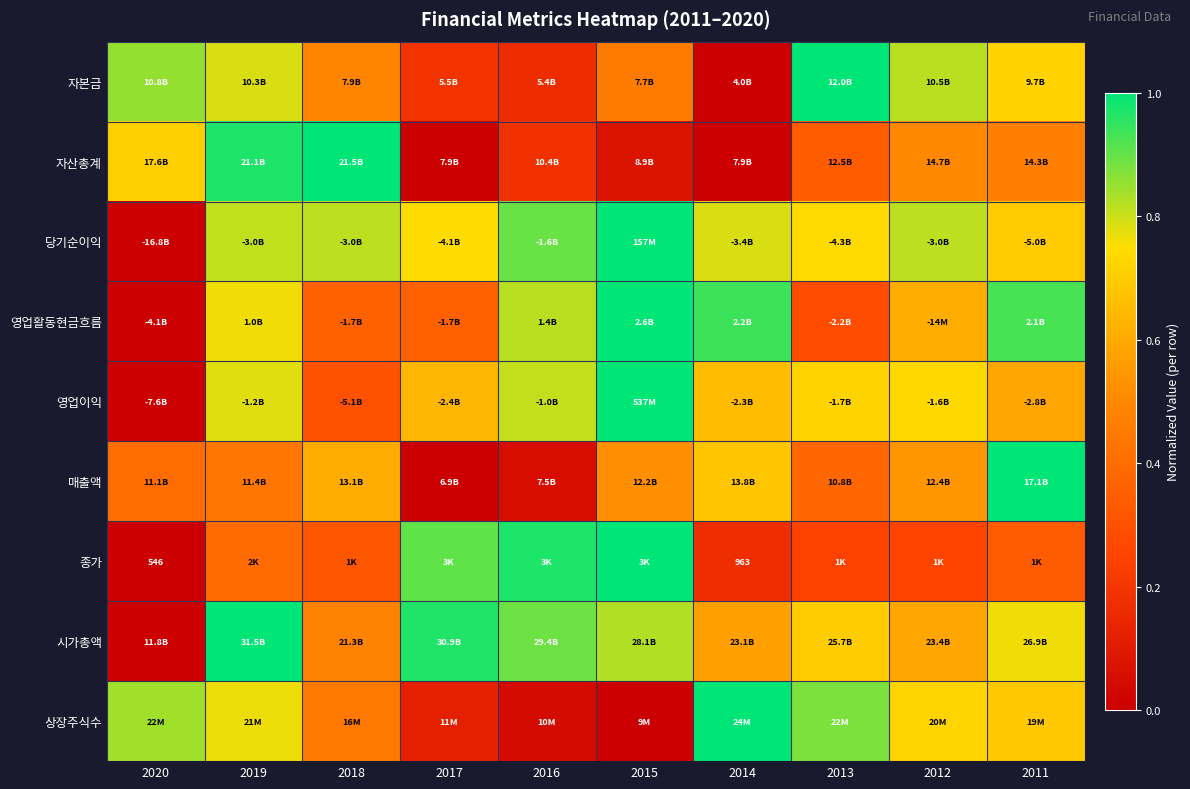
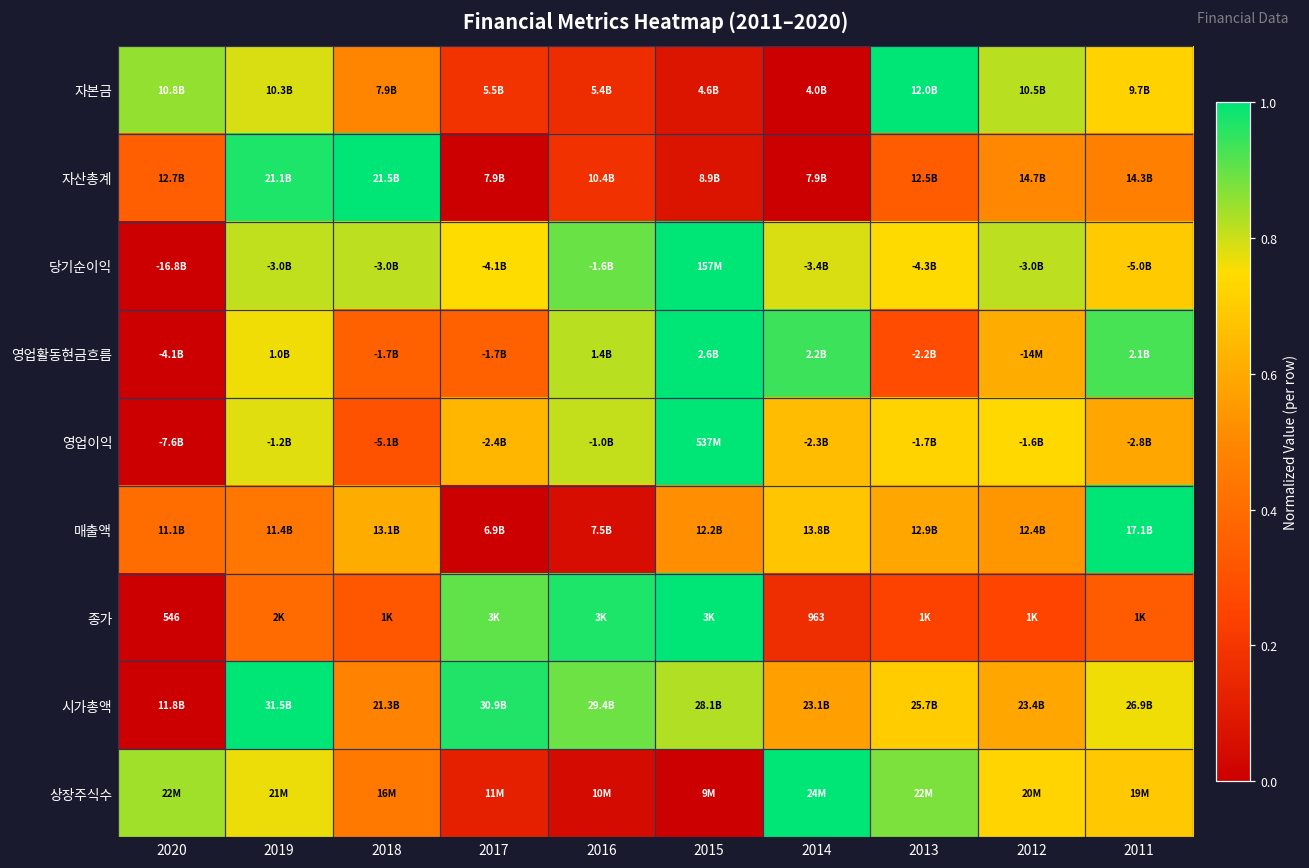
자본금, 2015: 7.7B -> 4.6B
자산총계, 2020: 17.6B -> 12.7B
매출액, 2013: 10.8B -> 12.9B
